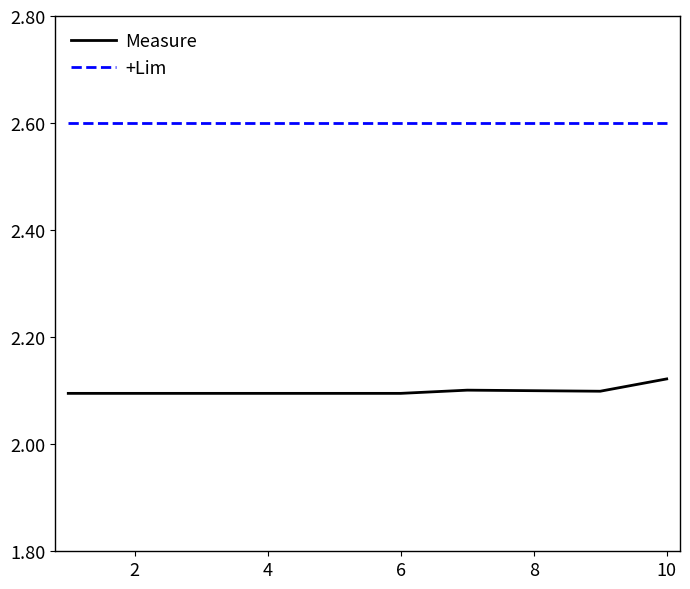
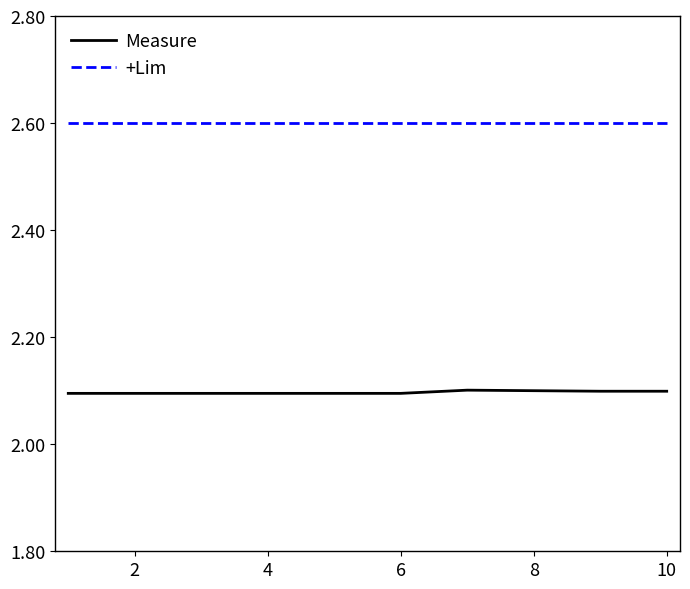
Measure, 10: 2.12 -> 2.10
